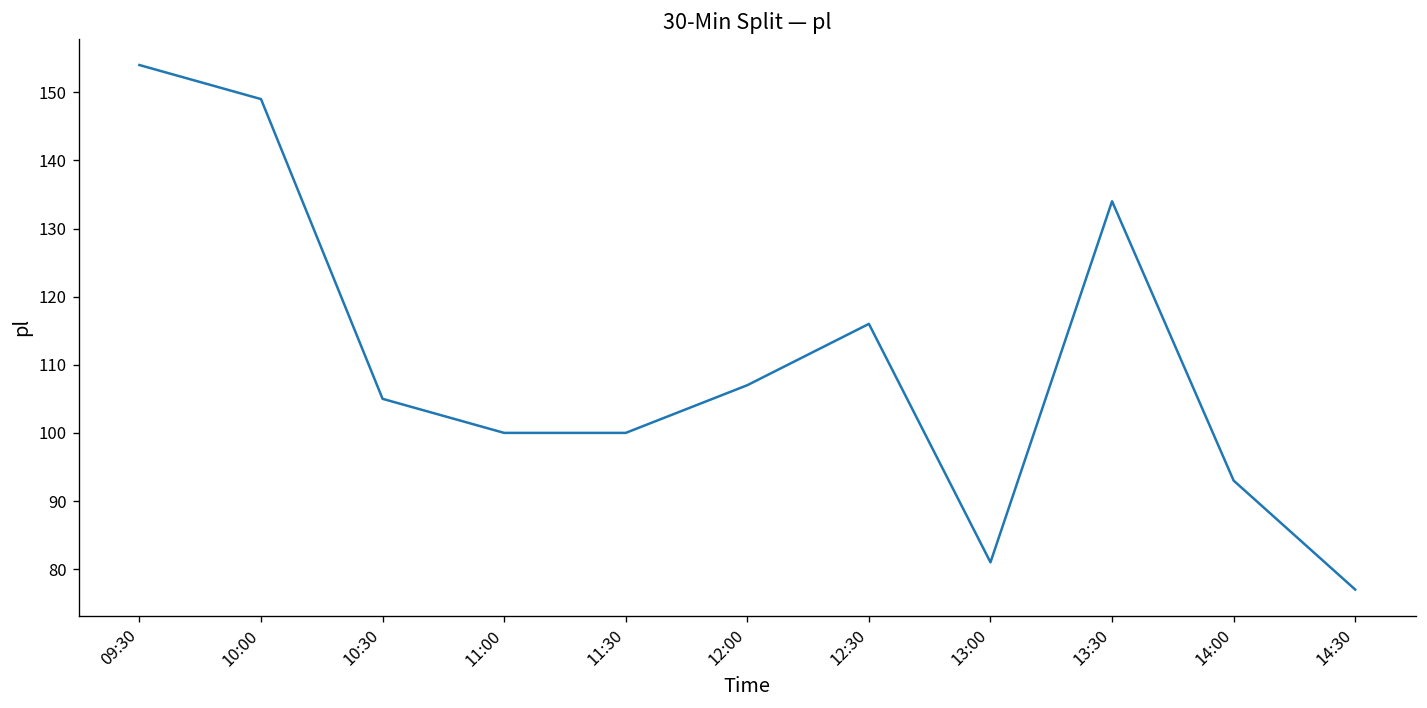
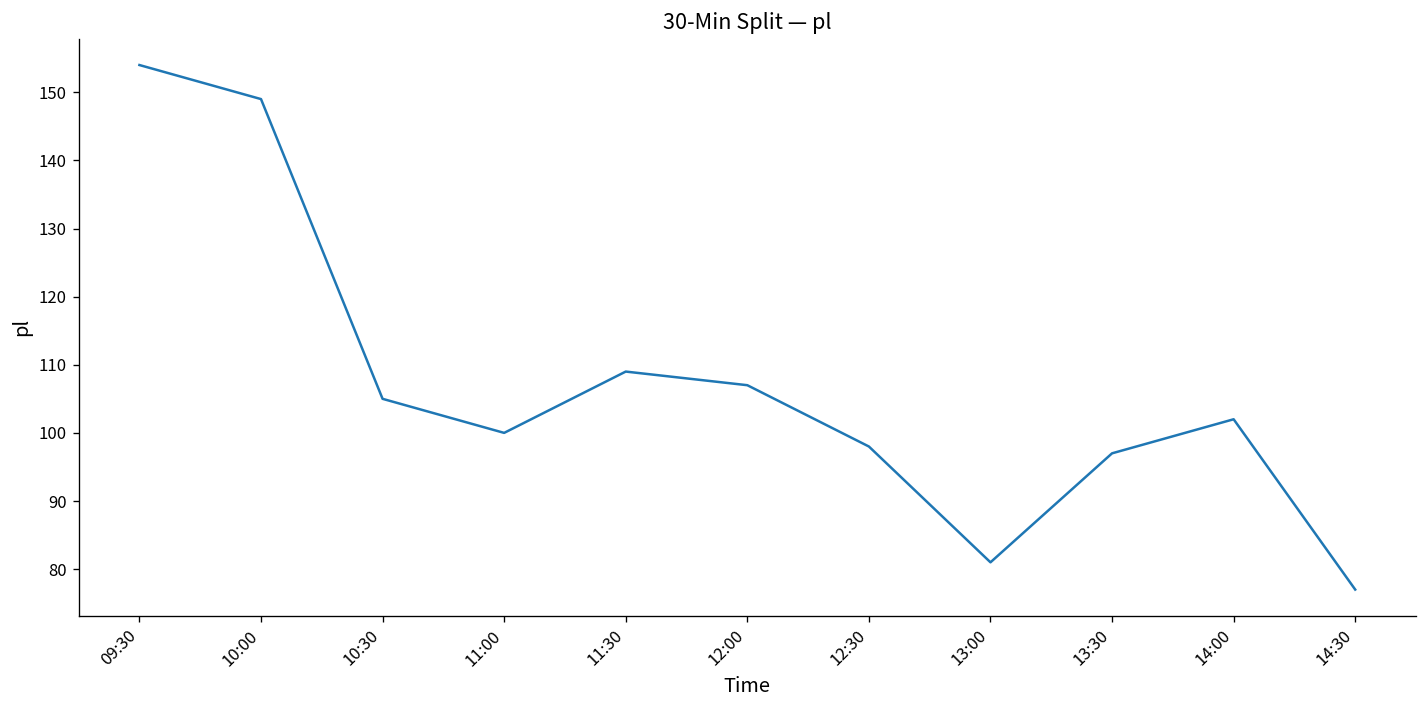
11:30: 100 -> 109
12:30: 116 -> 98
13:30: 134 -> 97
14:00: 93 -> 102
